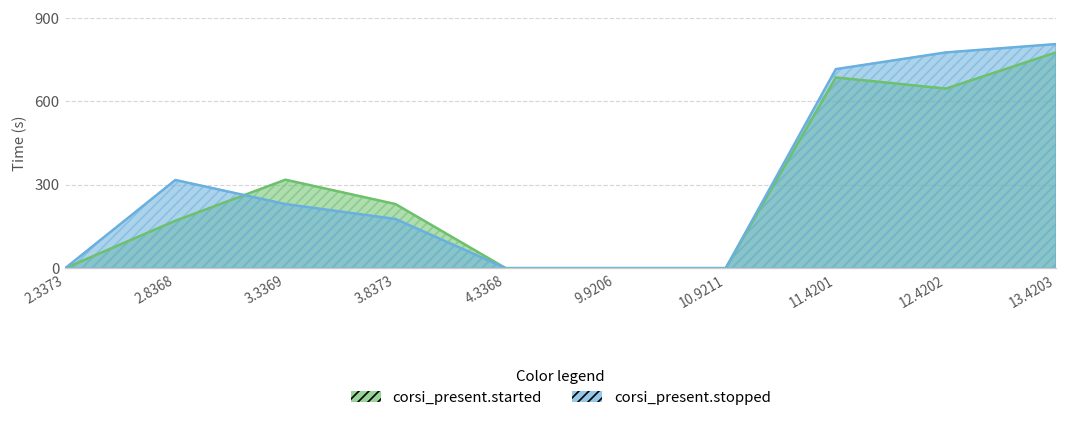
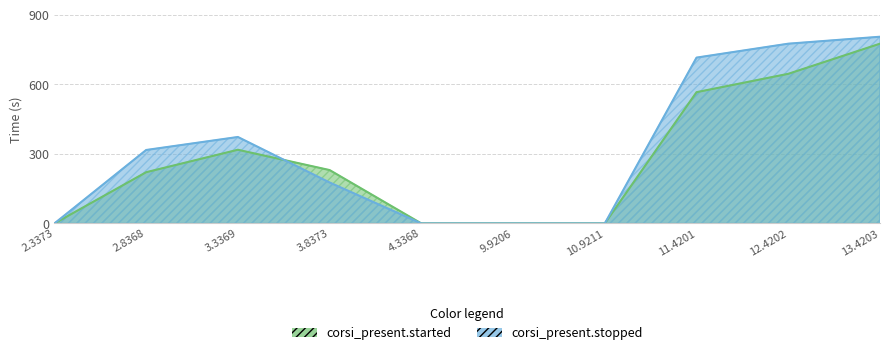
corsi_present.started, 2.8368: 170 -> 220
corsi_present.stopped, 3.3369: 230 -> 370
corsi_present.started, 11.4201: 690 -> 570
